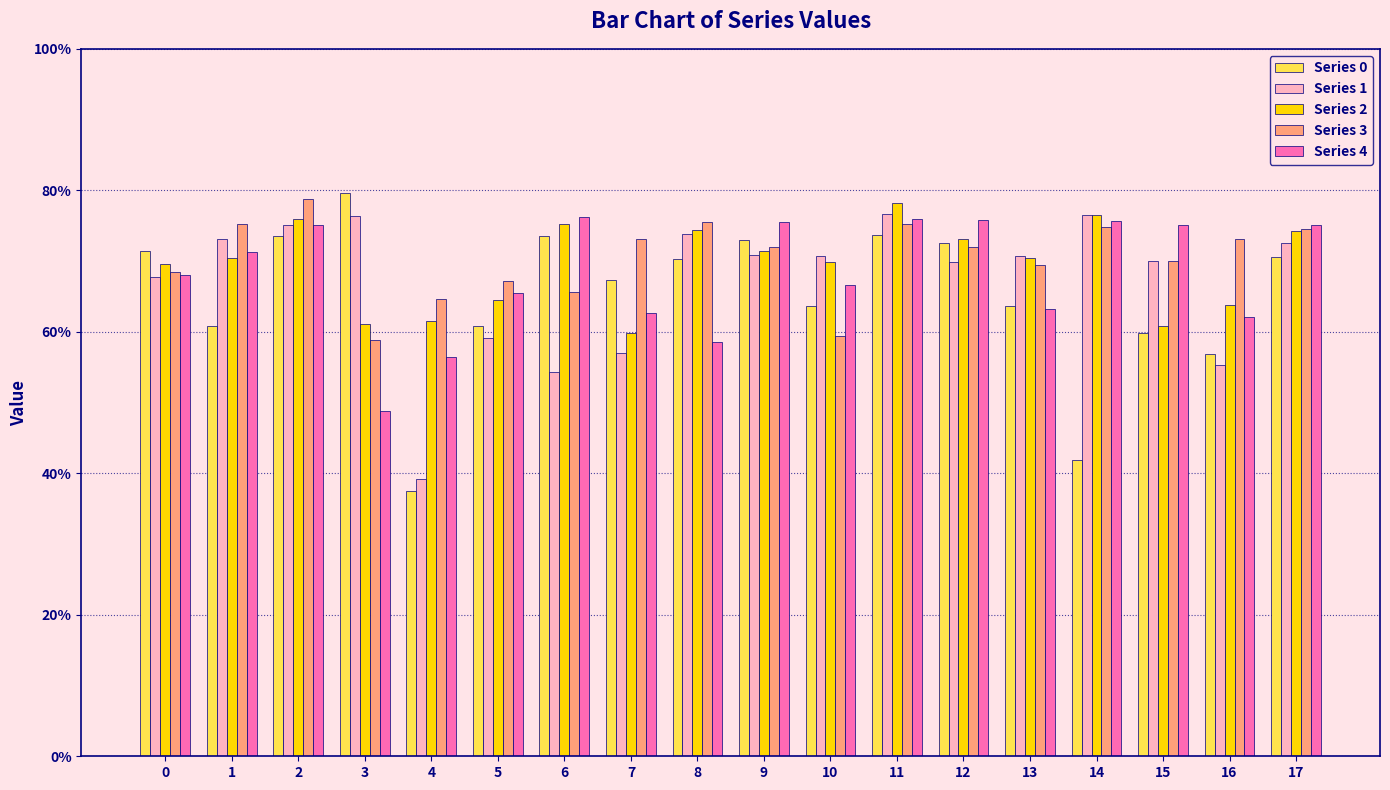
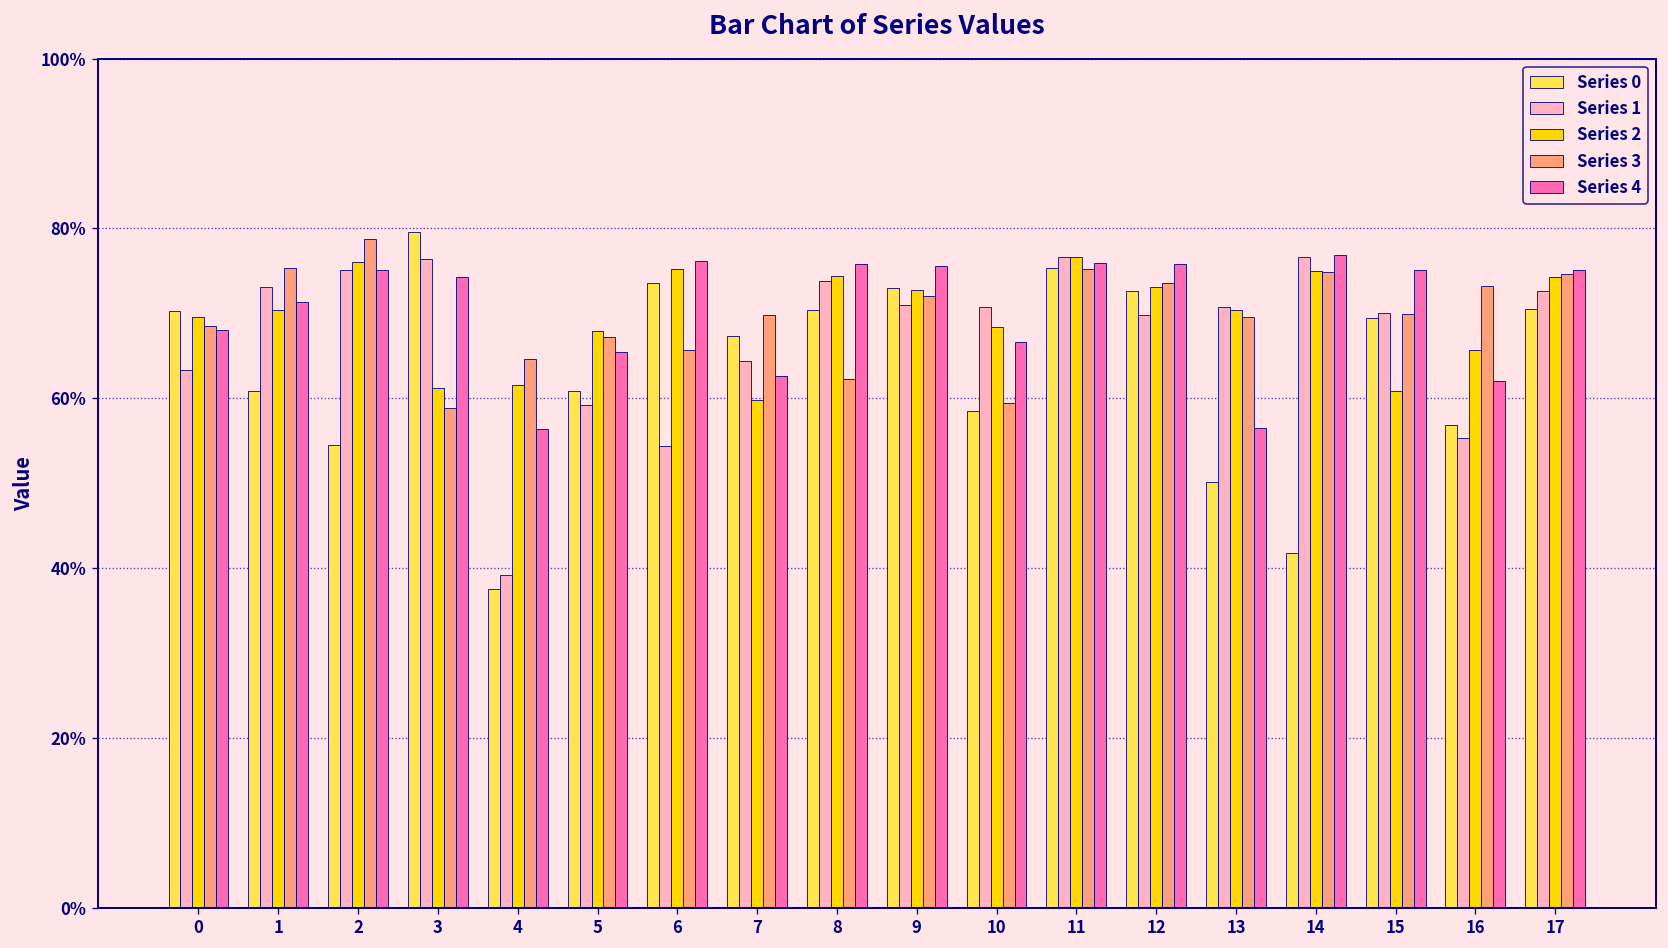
Series 0, 0: 71% -> 70%
Series 1, 0: 68% -> 63%
Series 0, 2: 74% -> 54%
Series 4, 3: 49% -> 74%
Series 2, 5: 64% -> 68%
Series 1, 7: 57% -> 64%
Series 3, 7: 73% -> 70%
Series 3, 8: 75% -> 62%
Series 4, 8: 59% -> 76%
Series 2, 9: 71% -> 73%
Series 0, 10: 64% -> 58%
Series 2, 10: 70% -> 68%
Series 0, 11: 74% -> 75%
Series 2, 11: 78% -> 77%
Series 3, 12: 72% -> 74%
Series 0, 13: 64% -> 50%
Series 4, 13: 63% -> 57%
Series 2, 14: 76% -> 75%
Series 4, 14: 76% -> 77%
Series 0, 15: 60% -> 69%
Series 2, 16: 64% -> 66%
